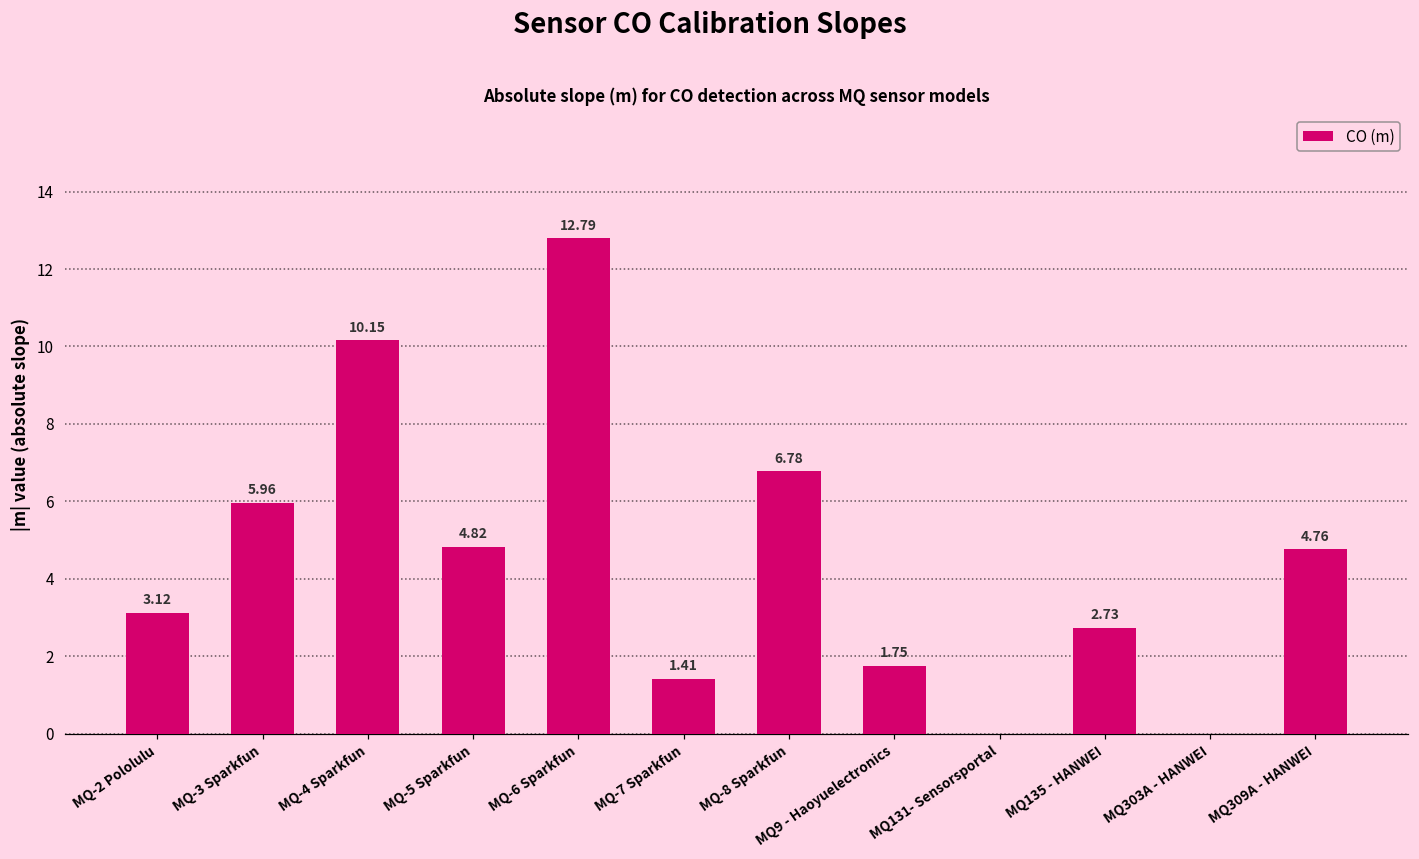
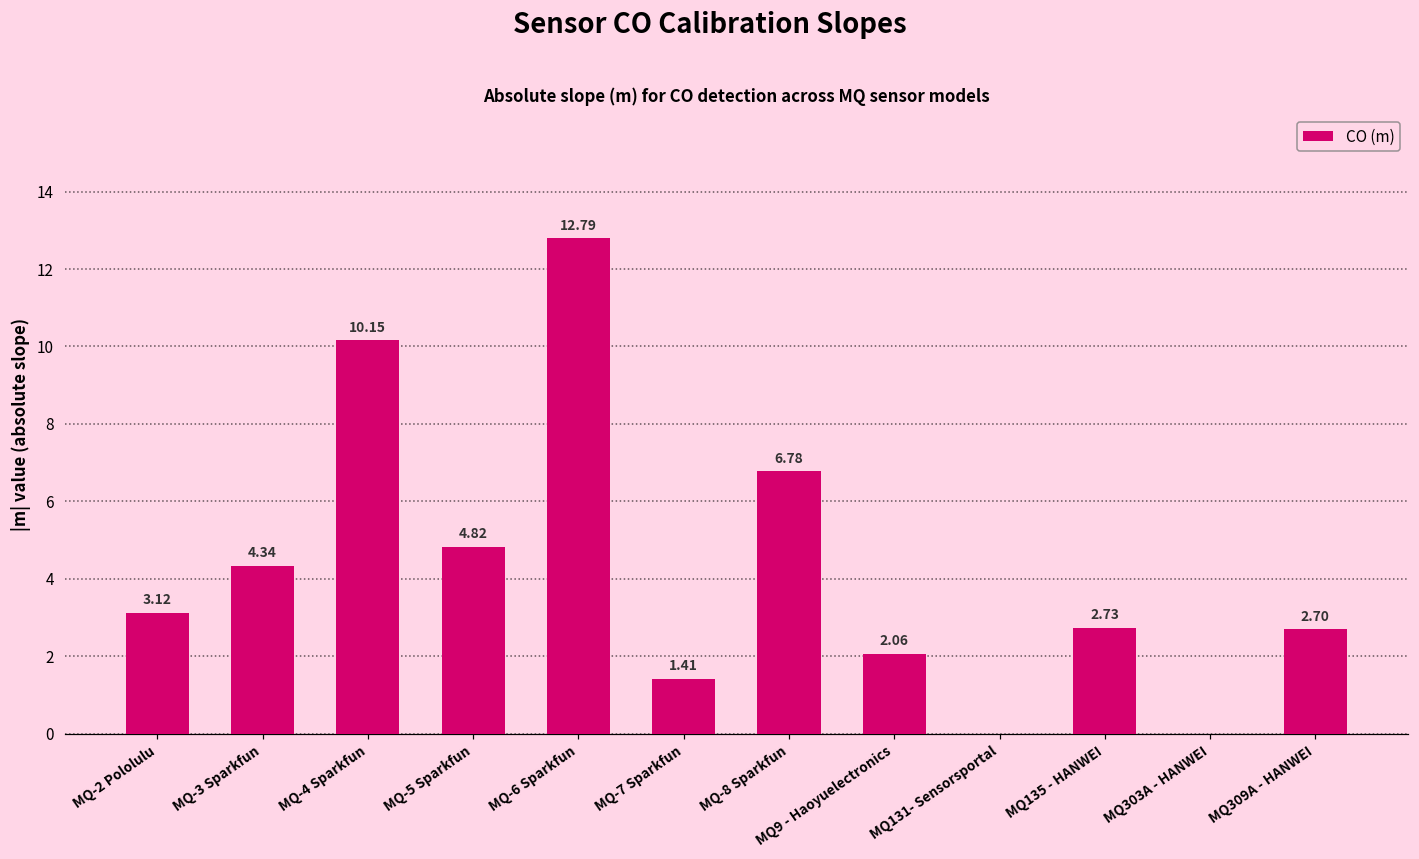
MQ-3 Sparkfun: 5.96 -> 4.34
MQ9 - Haoyuelectronics: 1.75 -> 2.06
MQ309A - HANWEI: 4.76 -> 2.70
